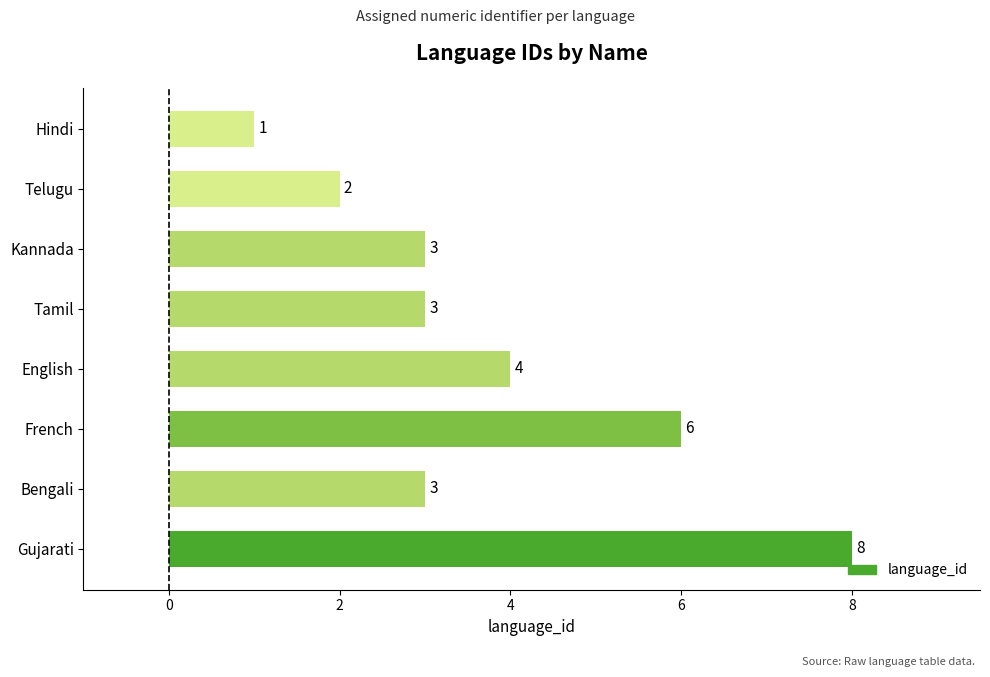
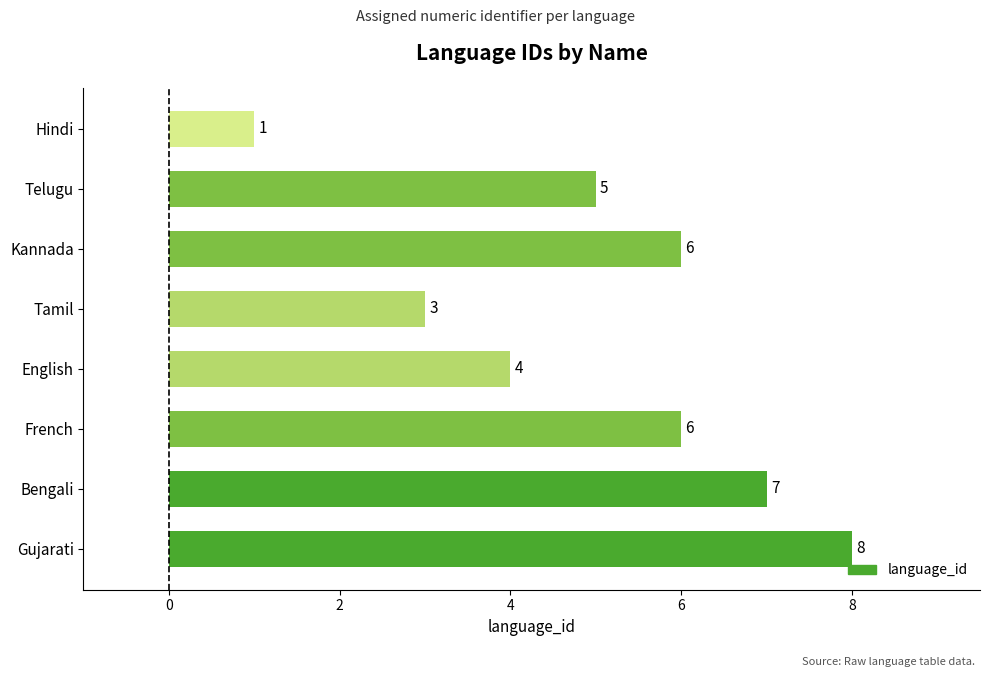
Telugu: 2 -> 5
Kannada: 3 -> 6
Bengali: 3 -> 7
